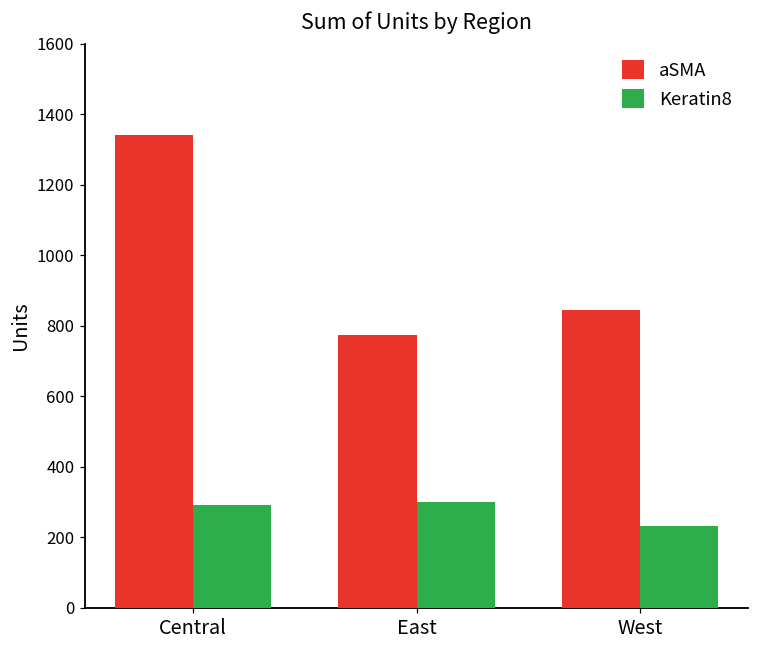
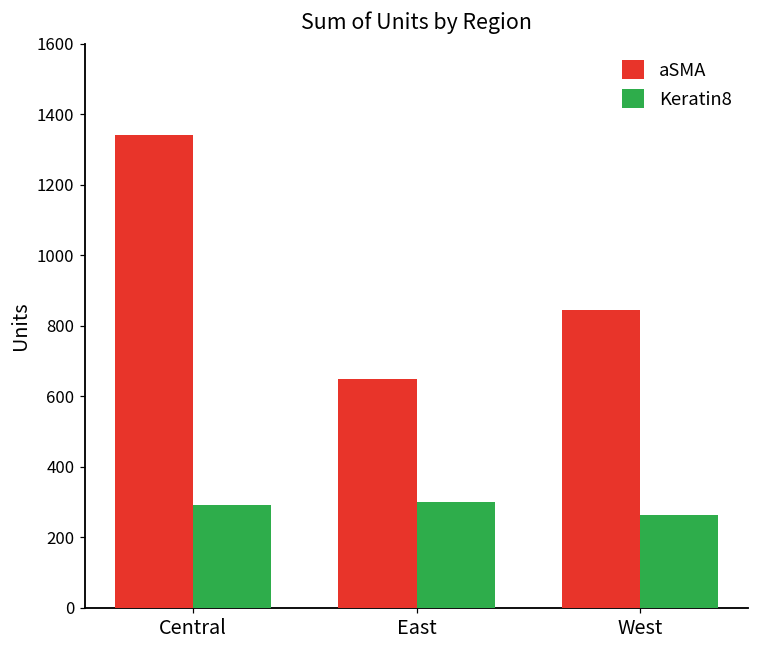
aSMA, East: 770 -> 650
Keratin8, West: 230 -> 260
